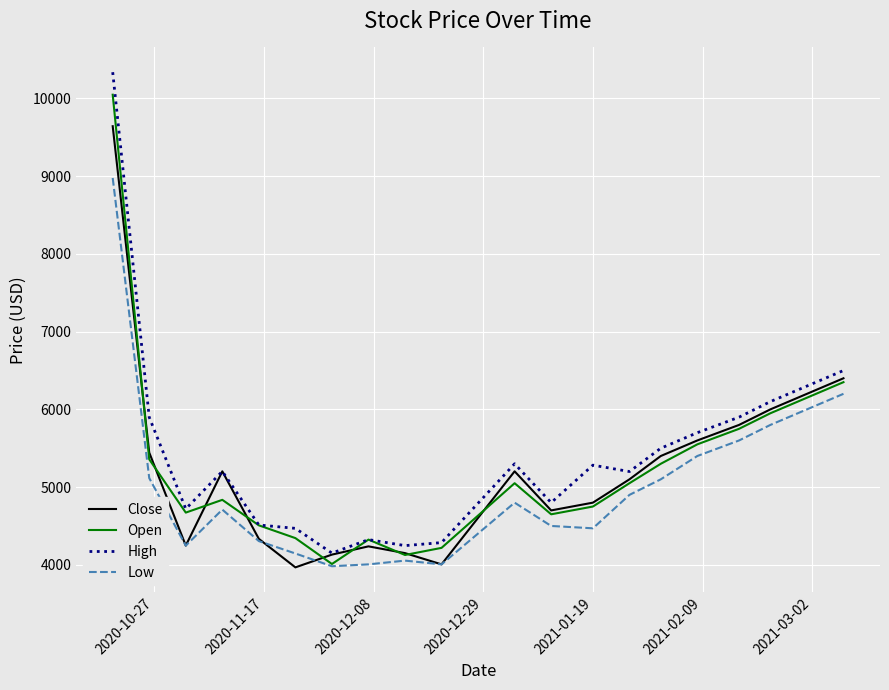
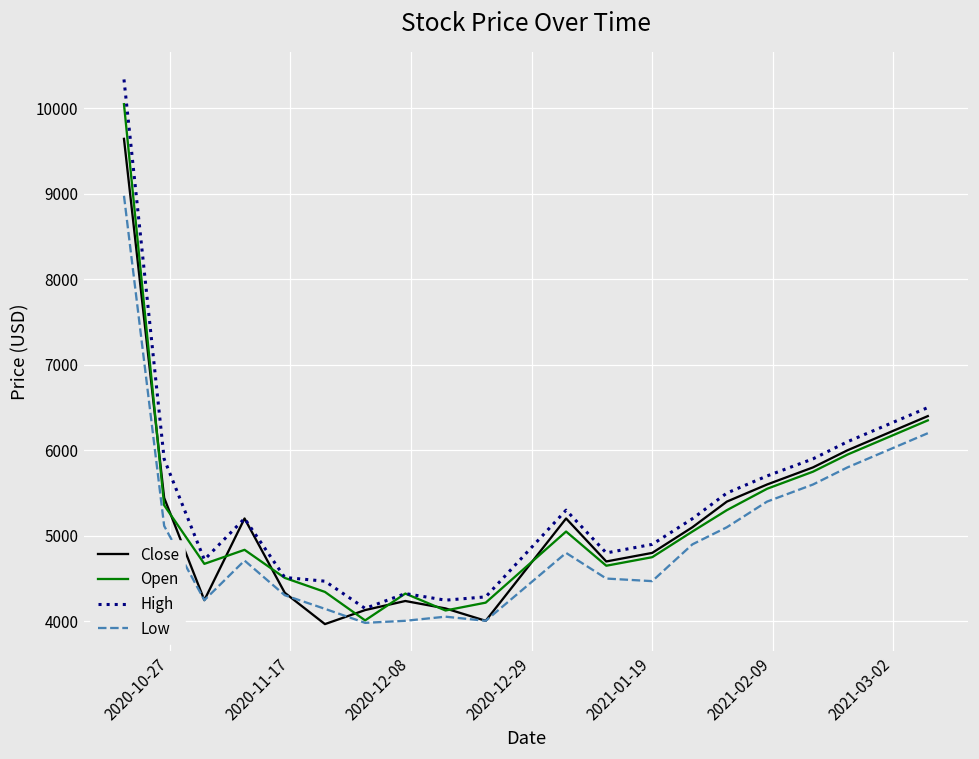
High, 2021-01-19: 5300 -> 4900
